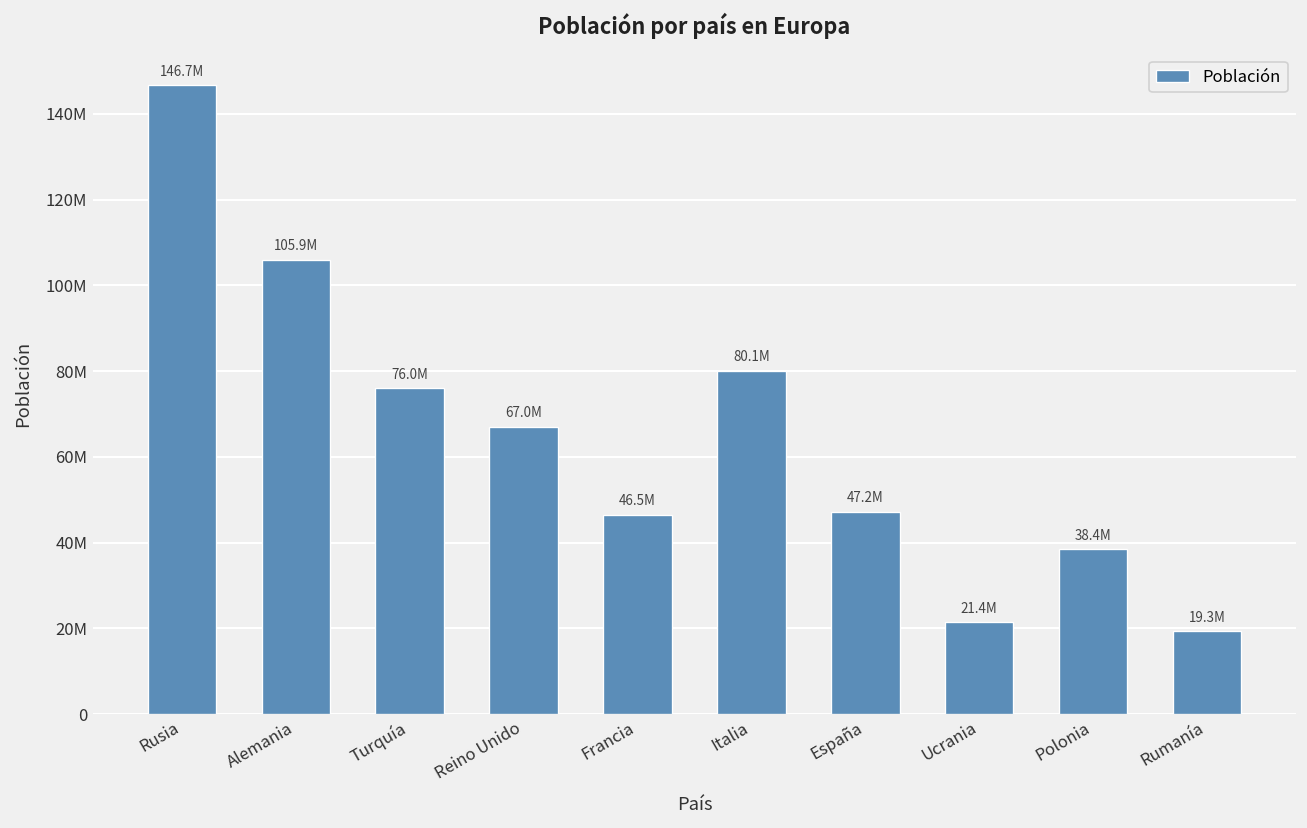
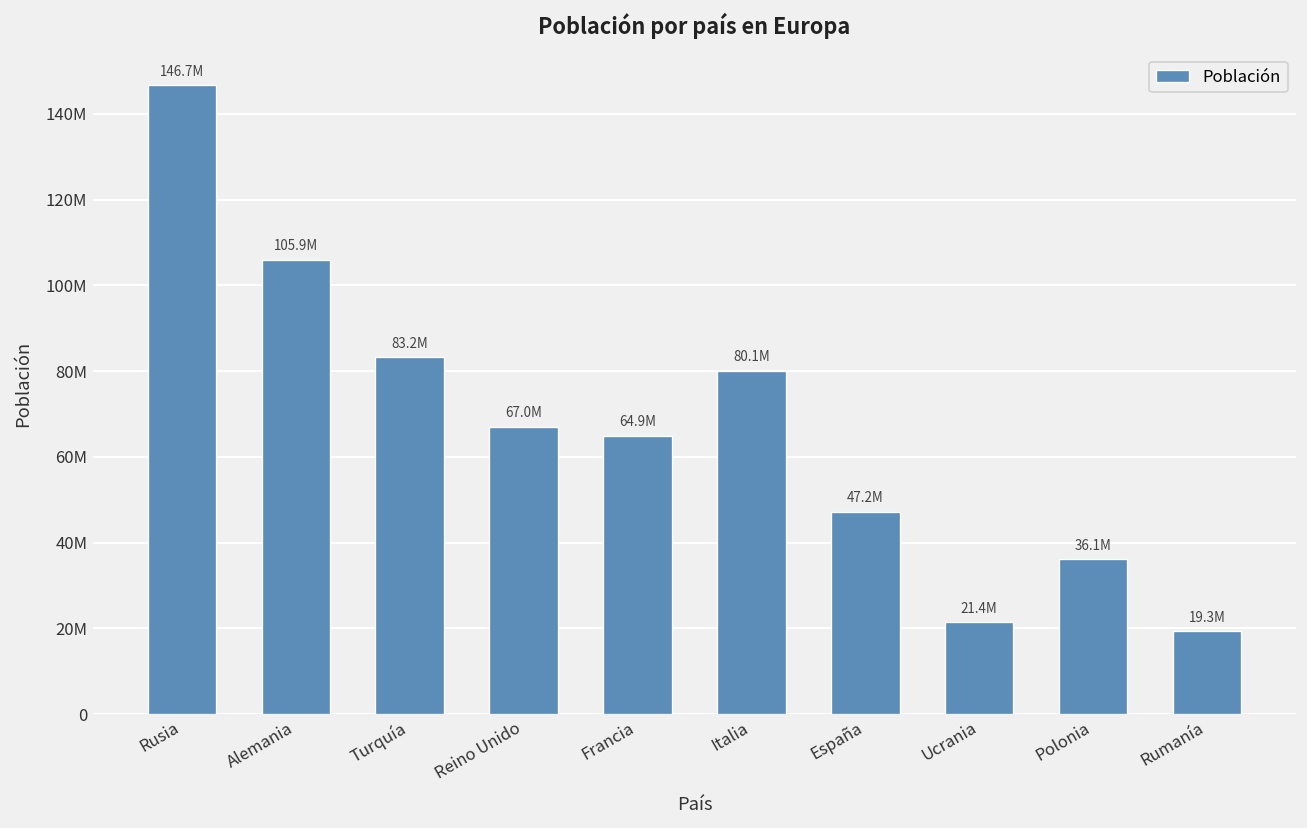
Turquía: 76.0M -> 83.2M
Francia: 46.5M -> 64.9M
Polonia: 38.4M -> 36.1M
